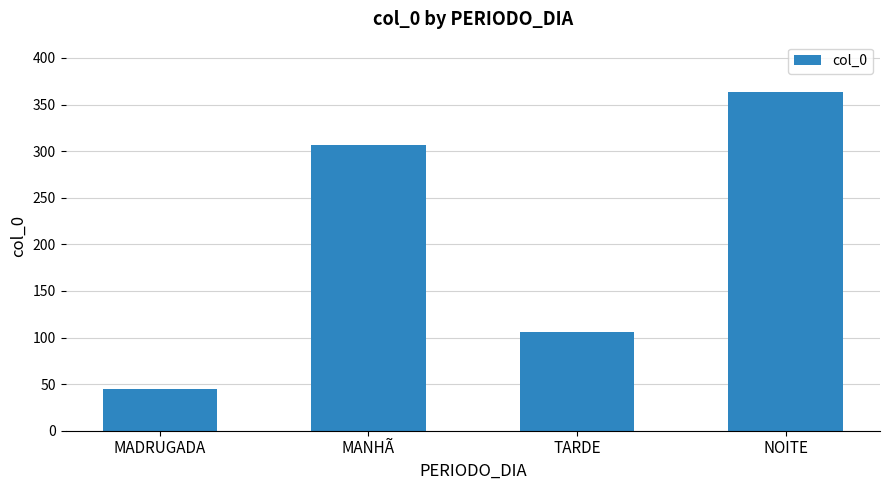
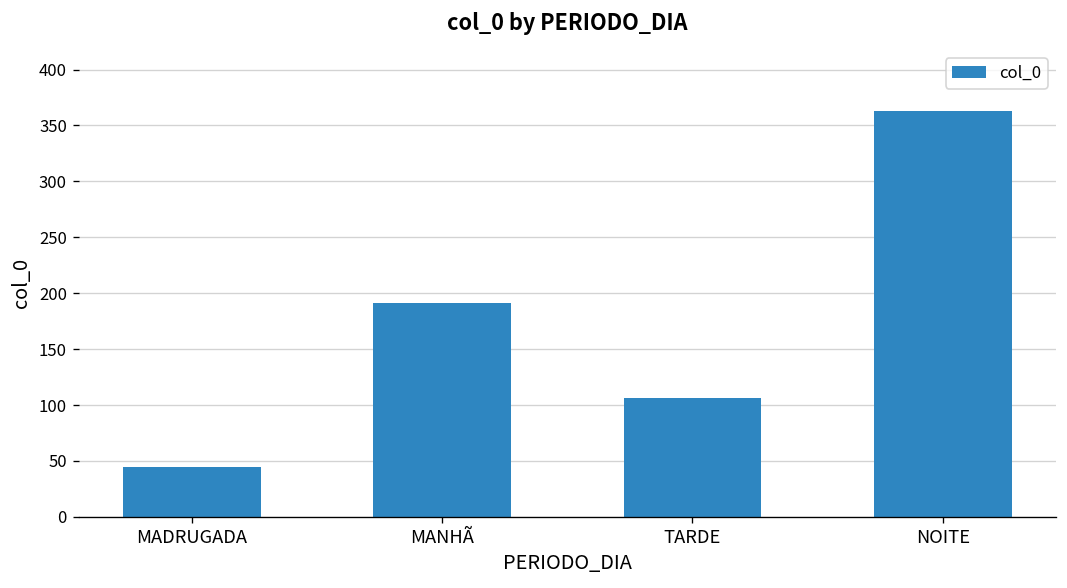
MANHÃ: 310 -> 190
